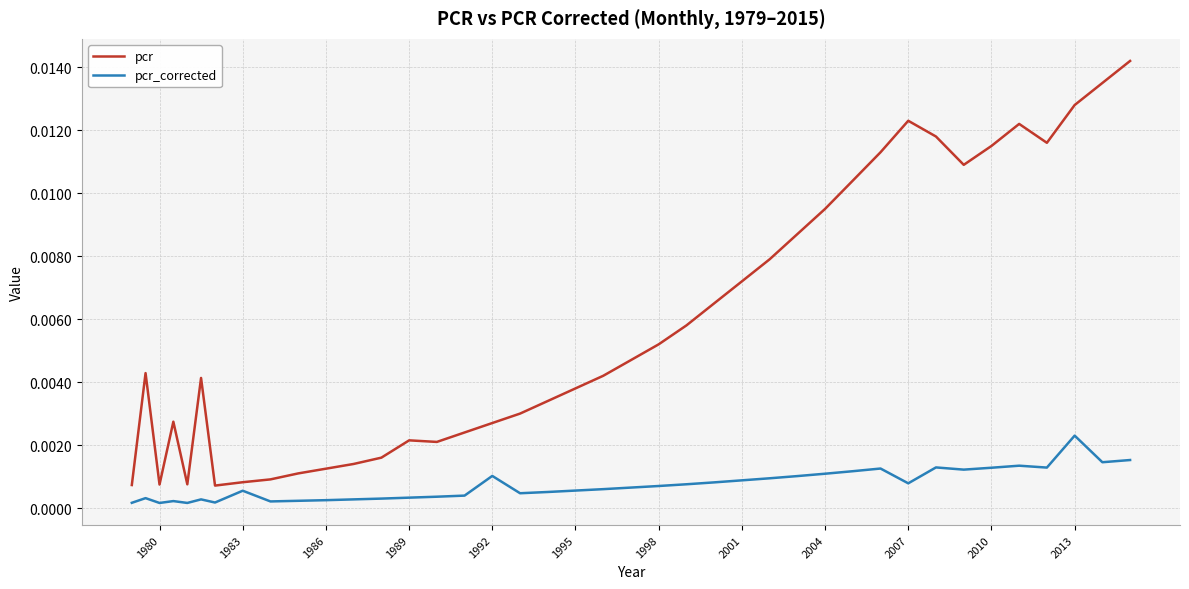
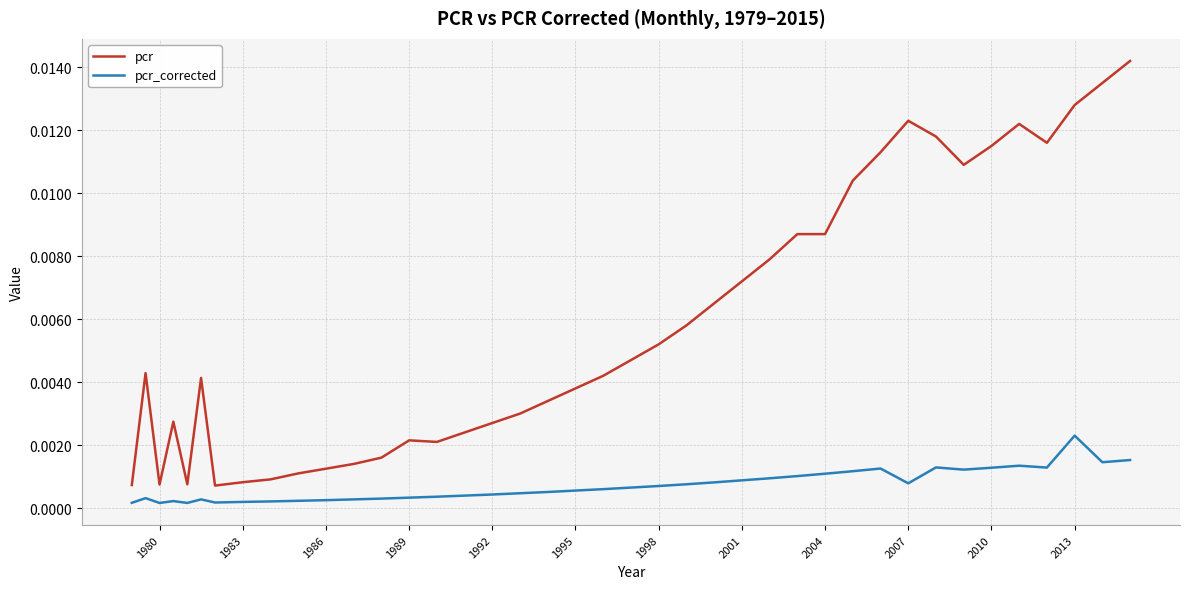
pcr_corrected, 1983: 0.0006 -> 0.0002
pcr_corrected, 1992: 0.0010 -> 0.0004
pcr, 2004: 0.0095 -> 0.0087
